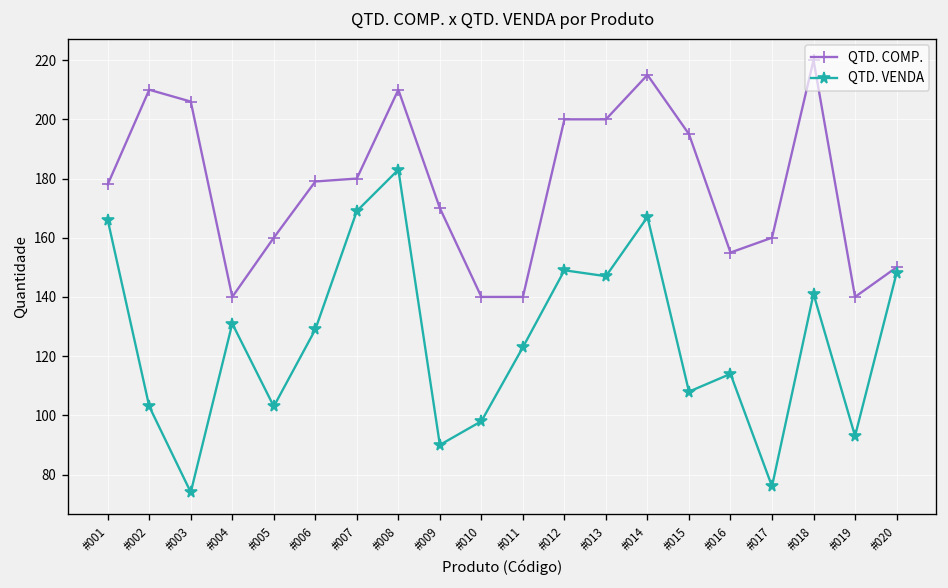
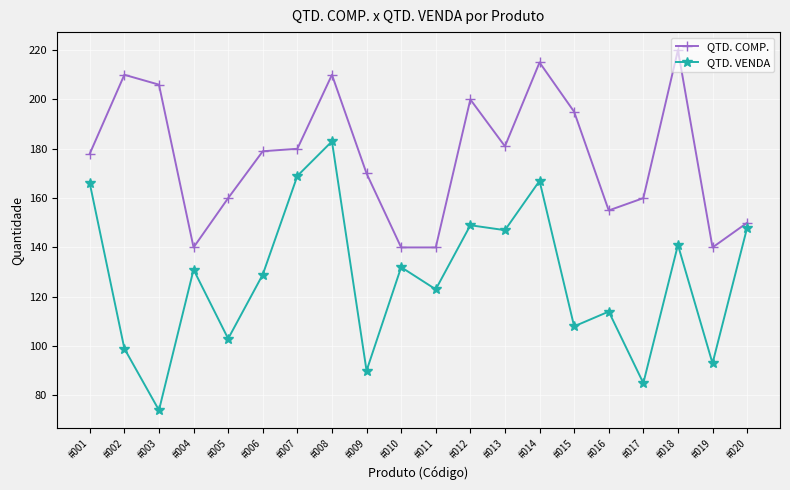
QTD. VENDA, #002: 103 -> 99
QTD. VENDA, #010: 98 -> 132
QTD. COMP., #013: 200 -> 181
QTD. VENDA, #017: 76 -> 85
